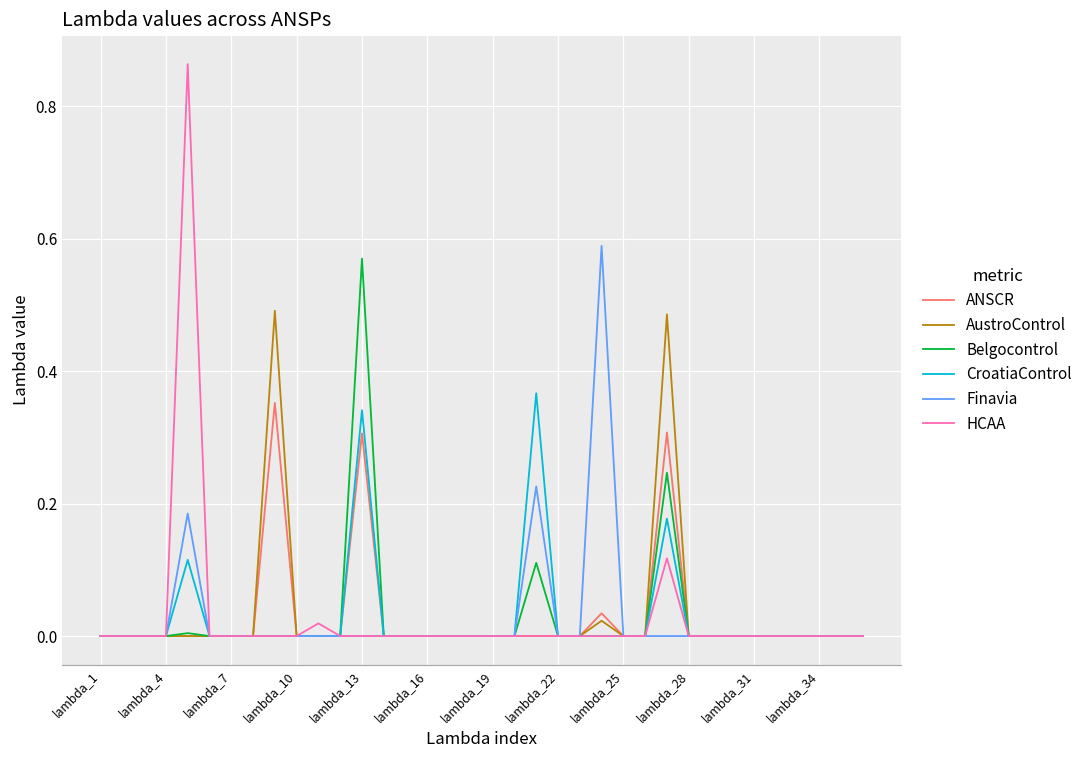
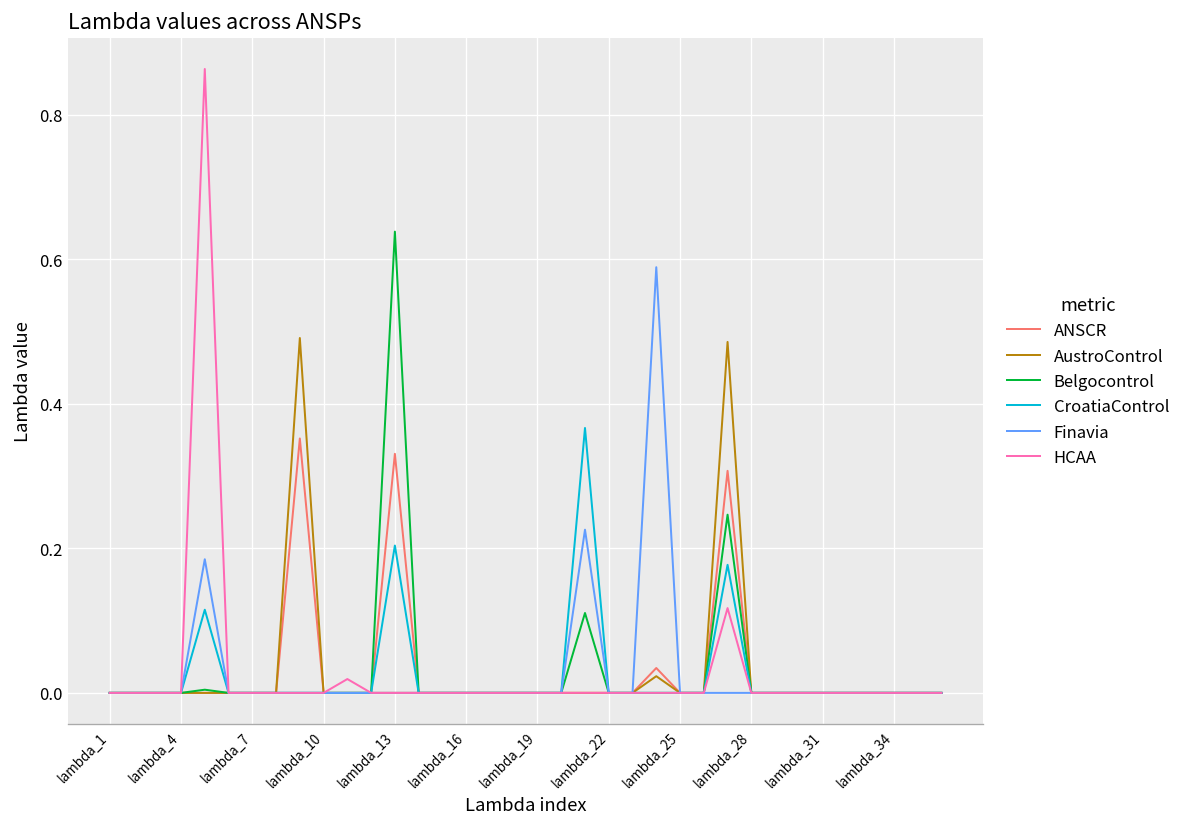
ANSCR, lambda_13: 0.31 -> 0.33
Belgocontrol, lambda_13: 0.57 -> 0.64
CroatiaControl, lambda_13: 0.34 -> 0.20
